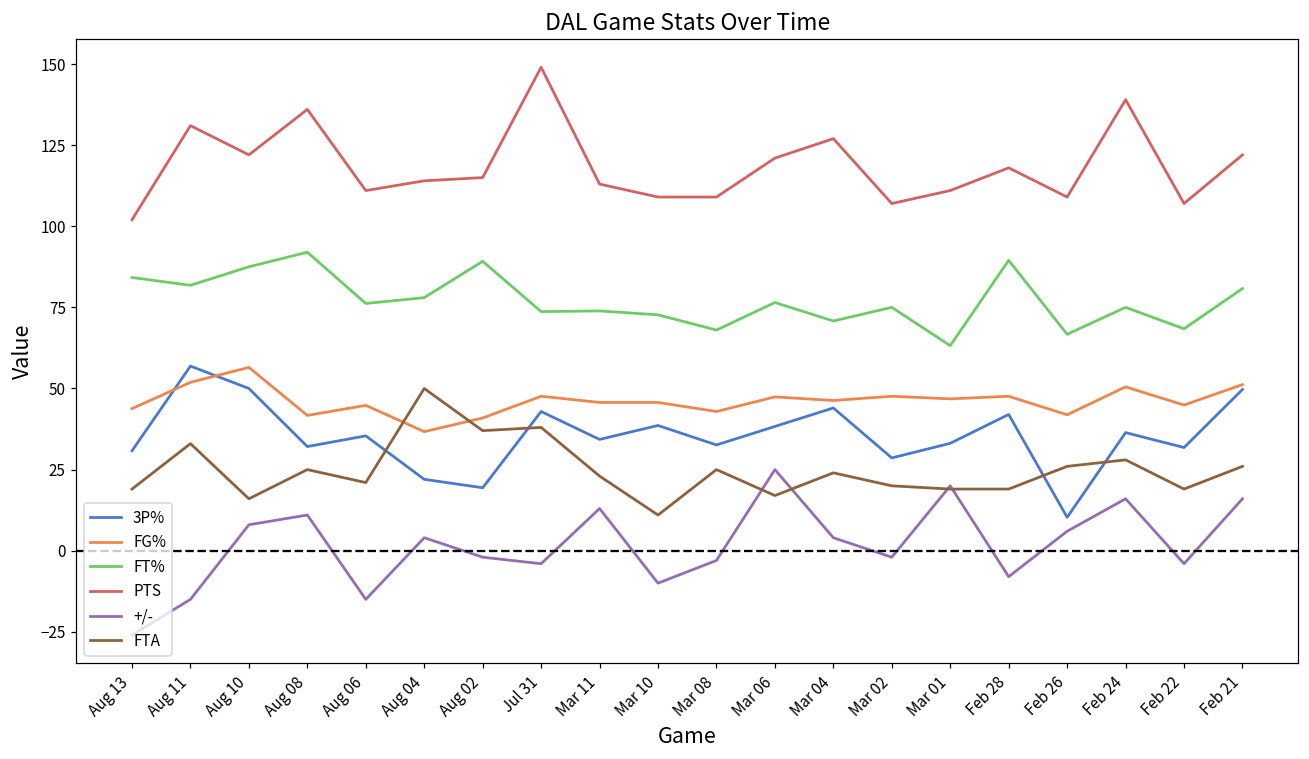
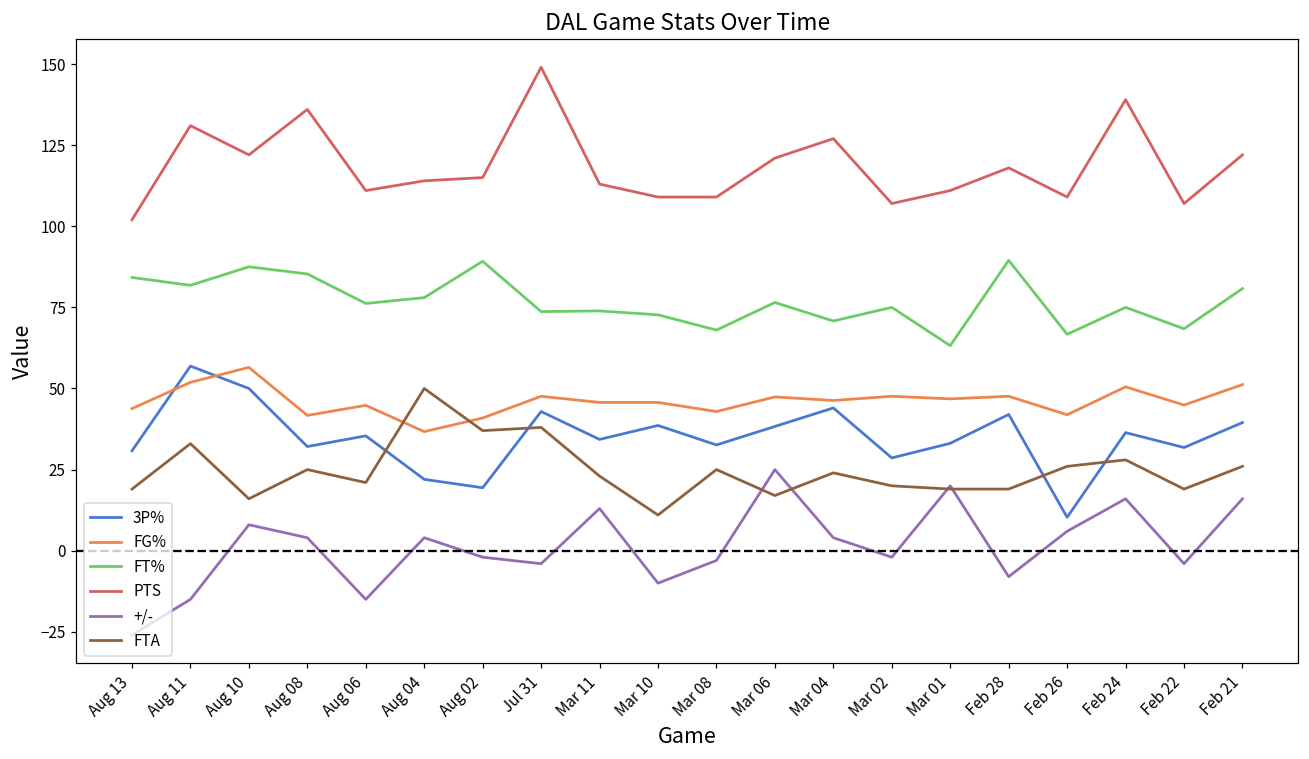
FT%, Aug 08: 92 -> 85
+/-, Aug 08: 11 -> 4
3P%, Feb 21: 50 -> 40
